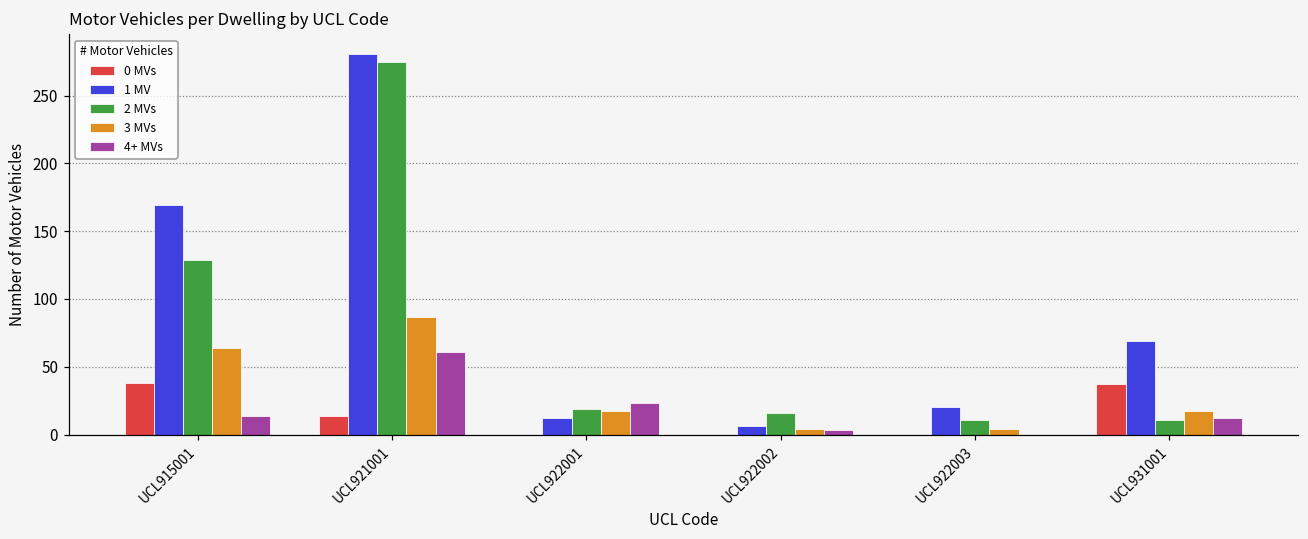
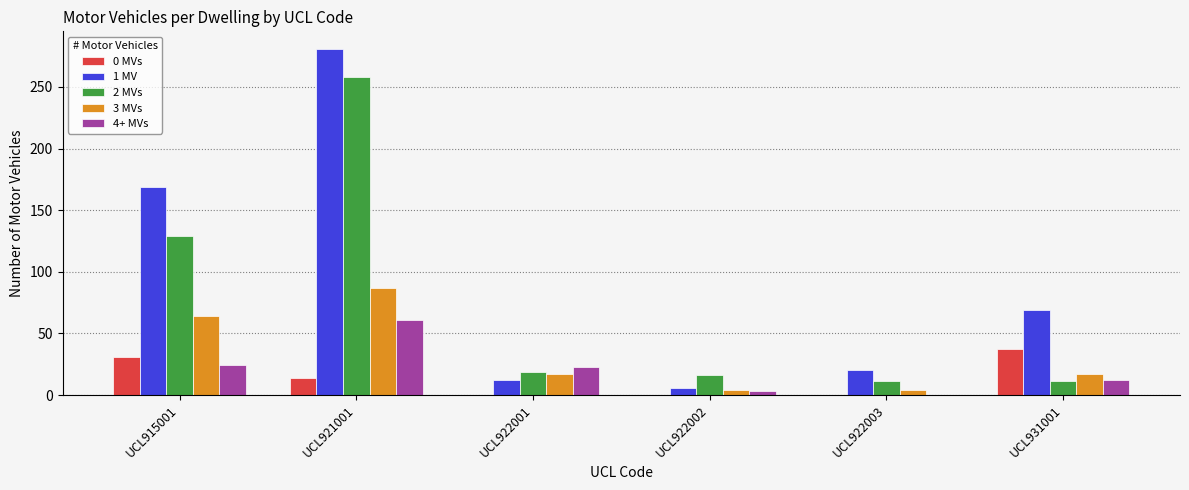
0 MVs, UCL915001: 38 -> 31
4+ MVs, UCL915001: 14 -> 24
2 MVs, UCL921001: 275 -> 258
